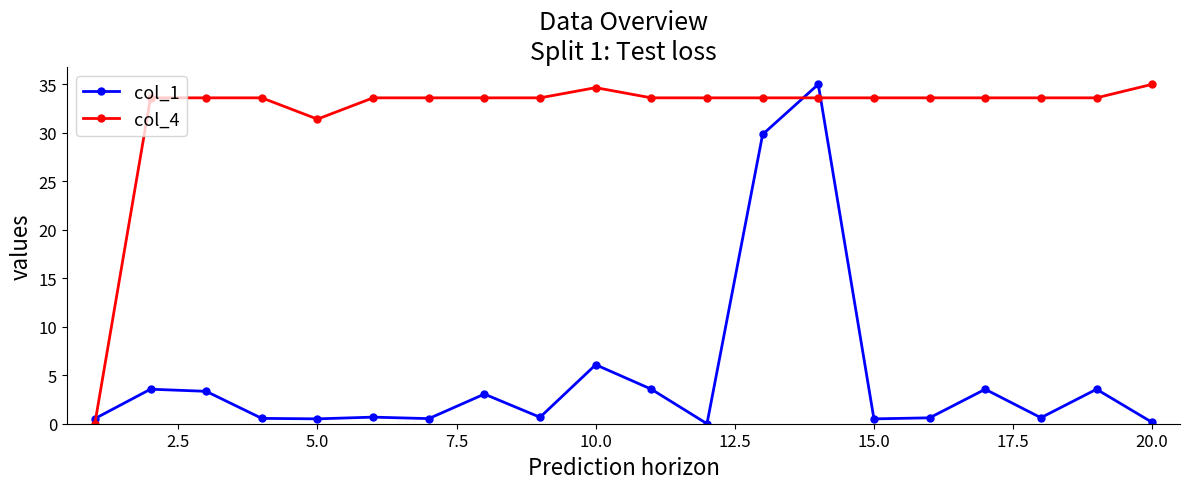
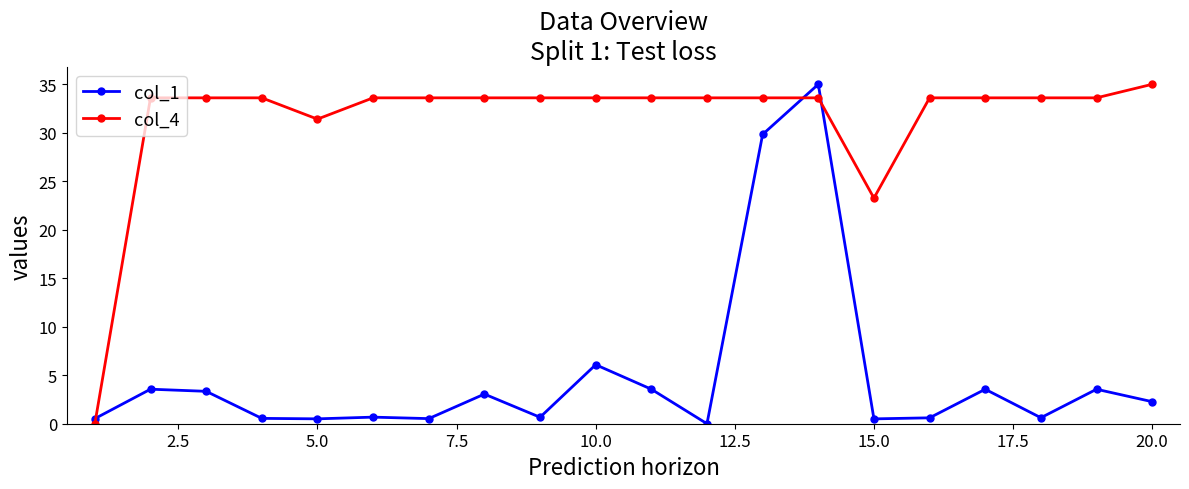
col_4, 10.0: 35 -> 34
col_4, 15.0: 34 -> 23
col_1, 20.0: 0 -> 2
